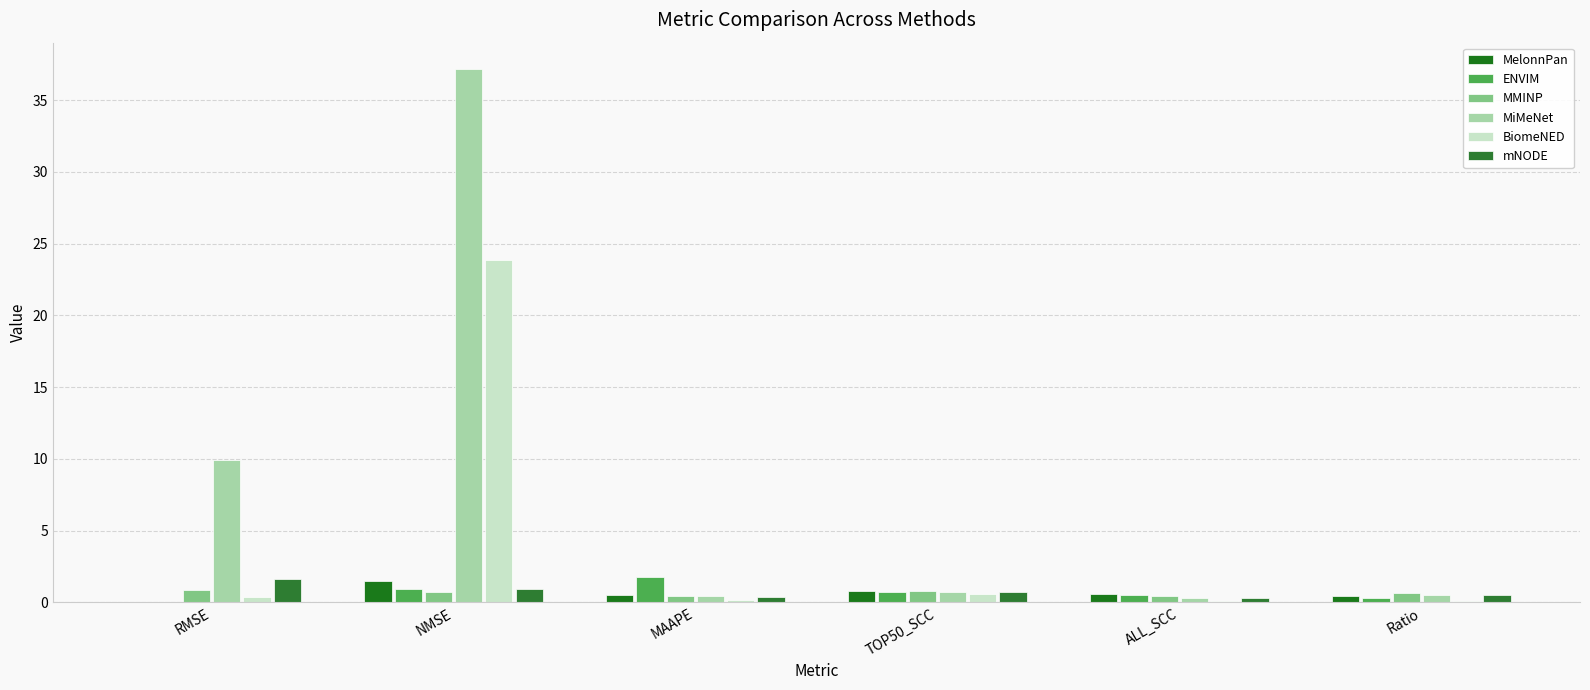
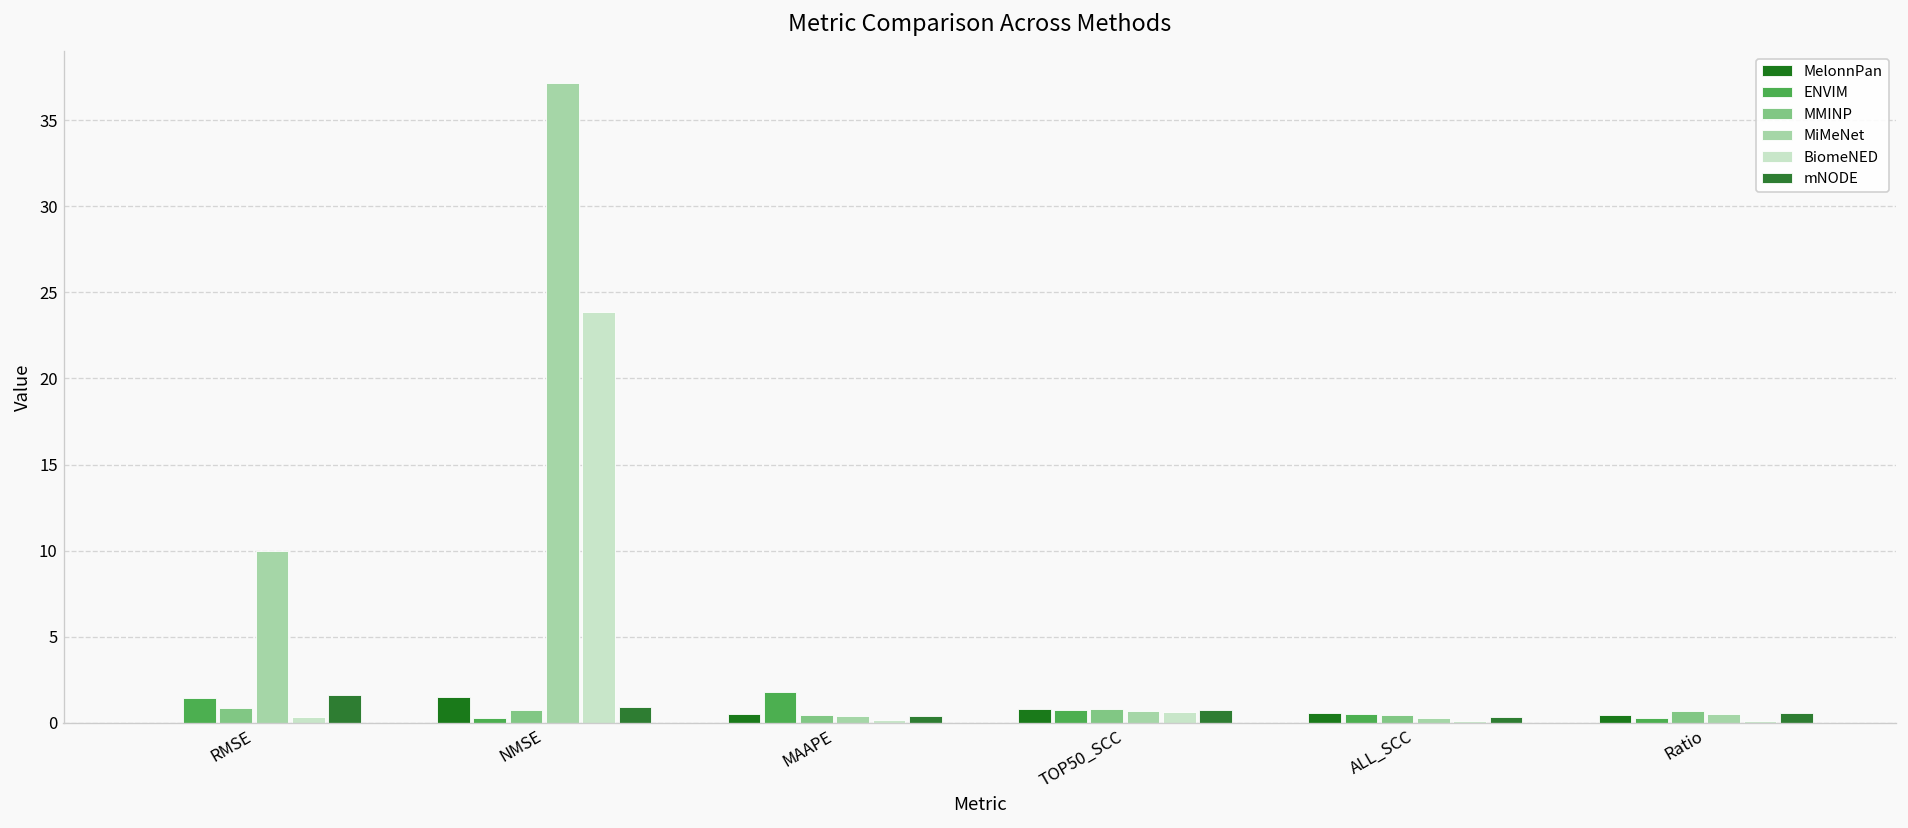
ENVIM, RMSE: 0.0 -> 1.4
ENVIM, NMSE: 0.9 -> 0.3
